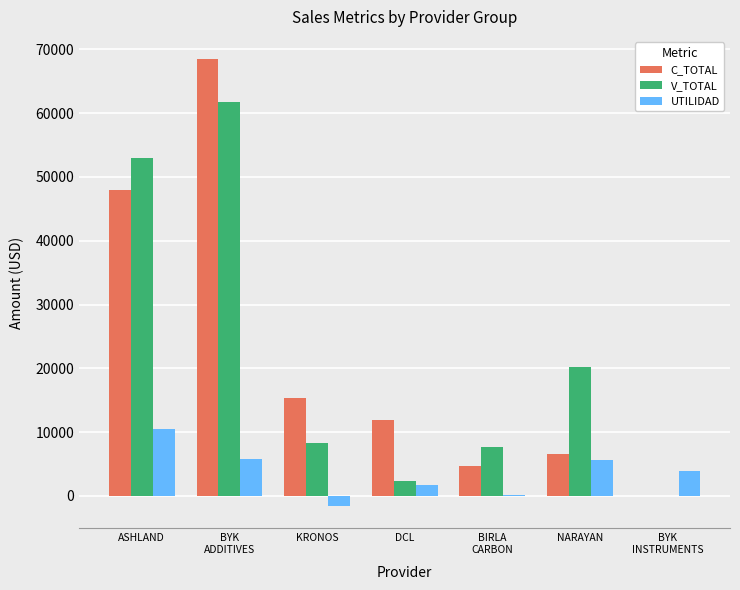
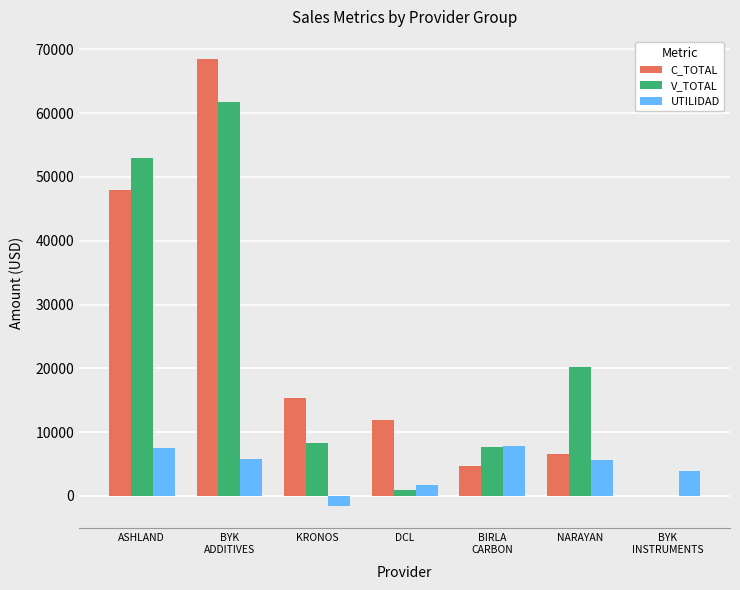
UTILIDAD, ASHLAND: 11000 -> 7000
V_TOTAL, DCL: 2000 -> 1000
UTILIDAD, BIRLA CARBON: 0 -> 8000
